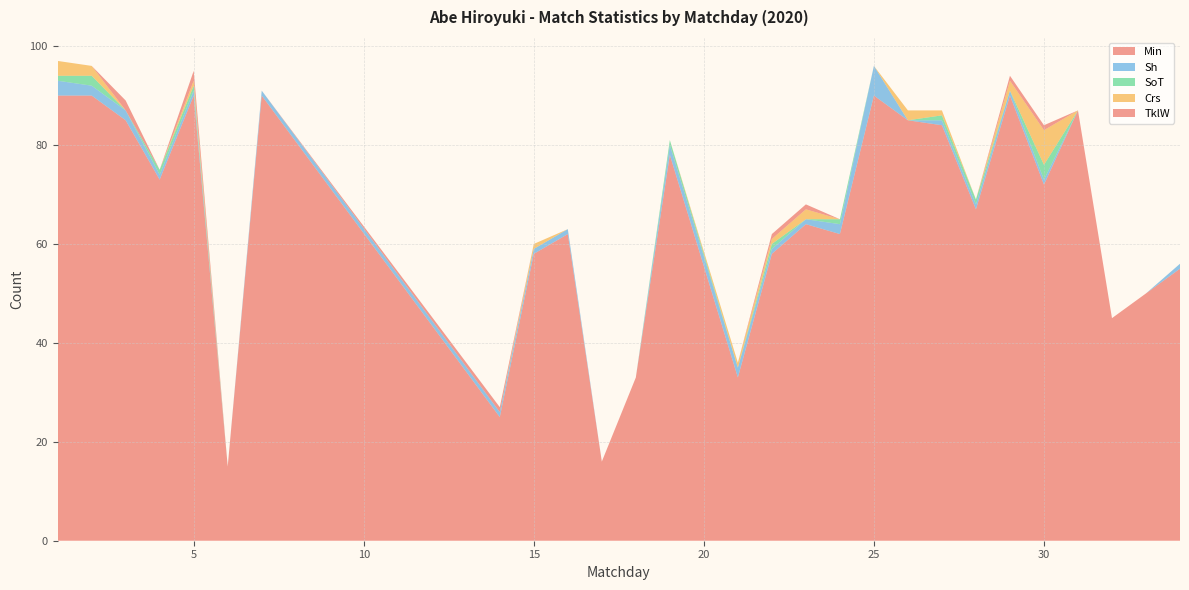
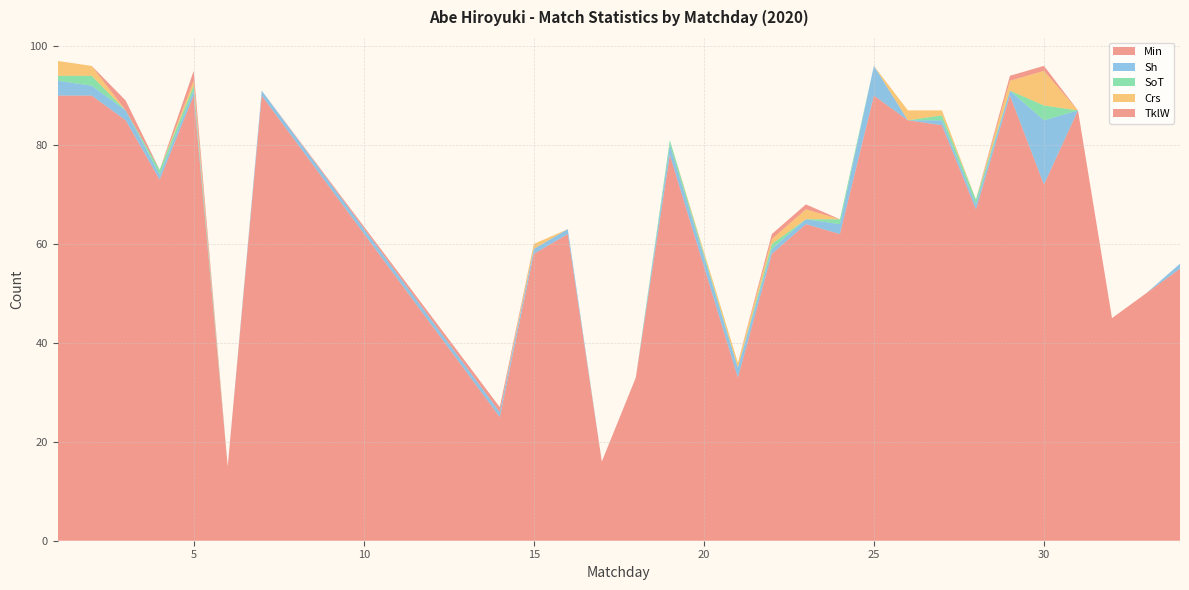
Sh, 30: 1 -> 13
